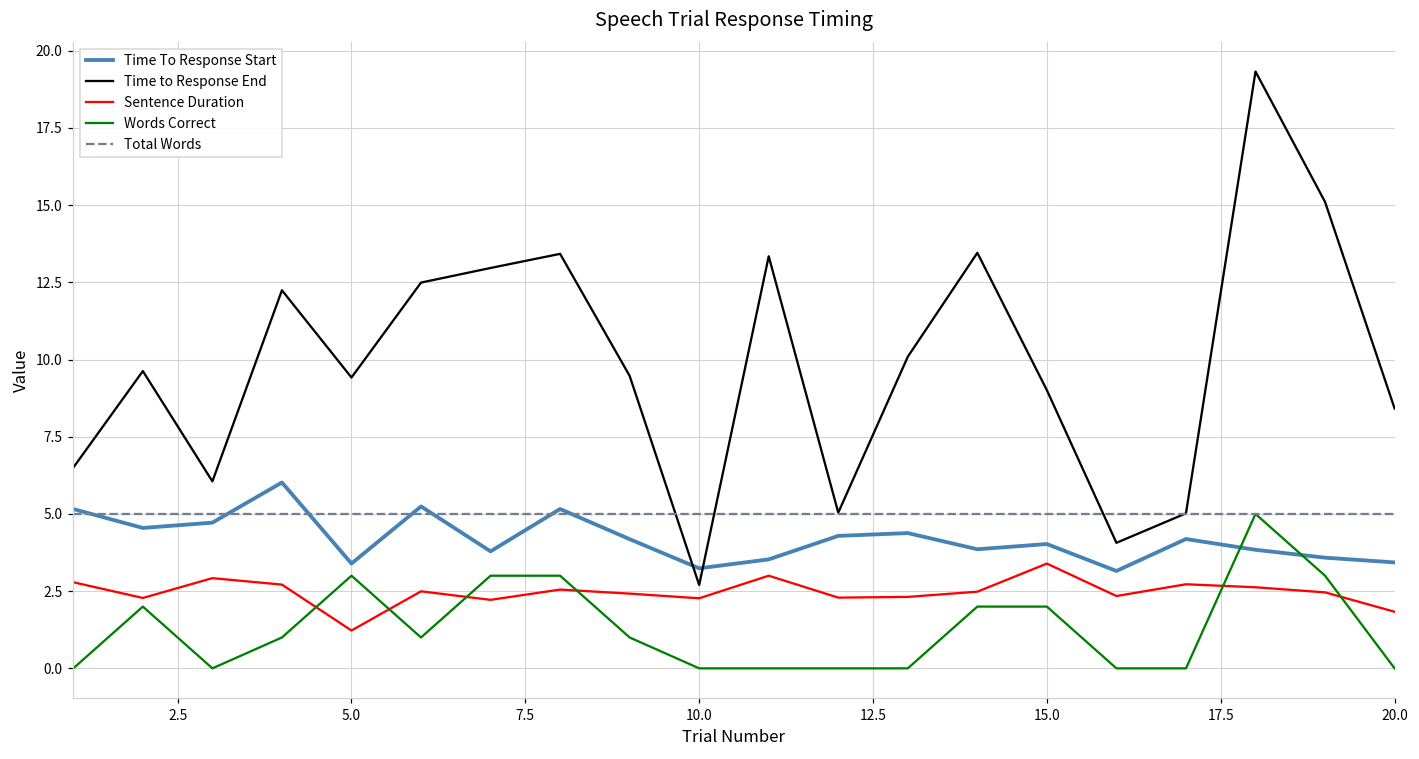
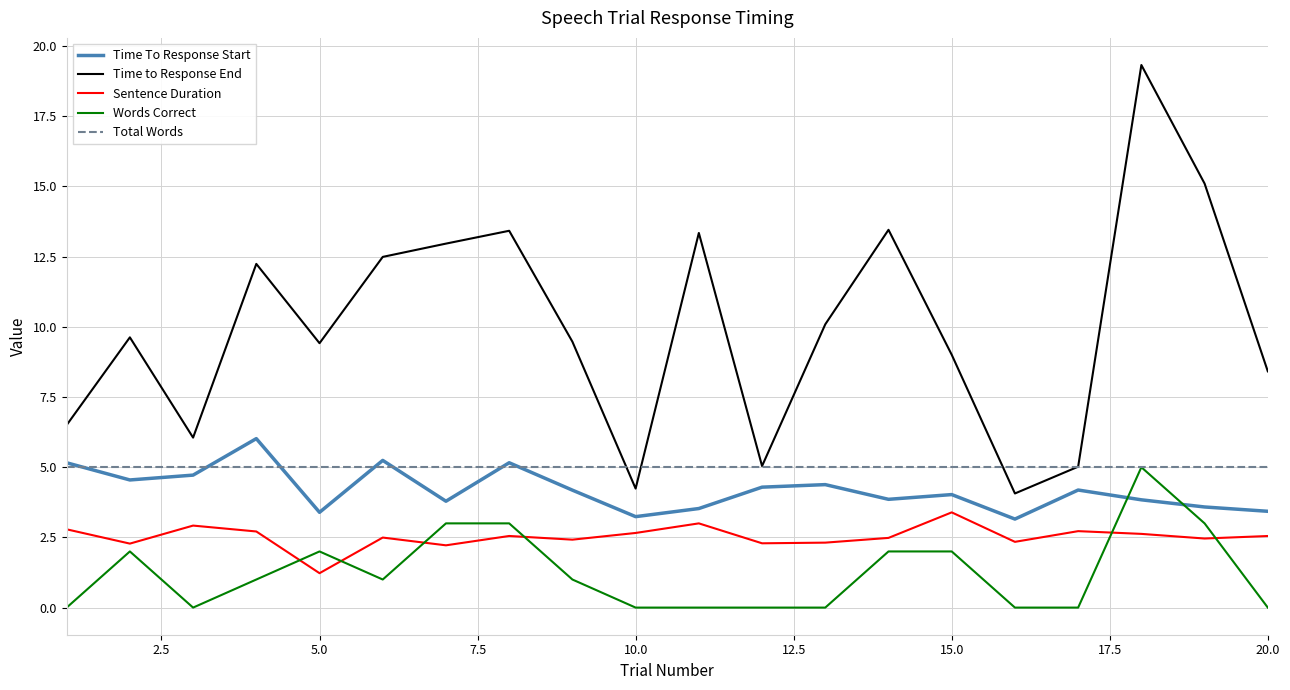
Words Correct, 5.0: 3 -> 2
Time to Response End, 10.0: 2.7 -> 4.2
Sentence Duration, 10.0: 2.3 -> 2.7
Sentence Duration, 20.0: 1.8 -> 2.5
